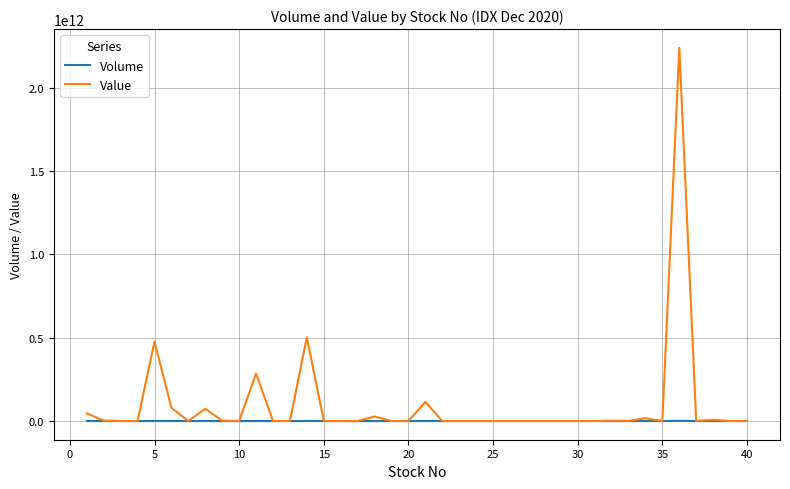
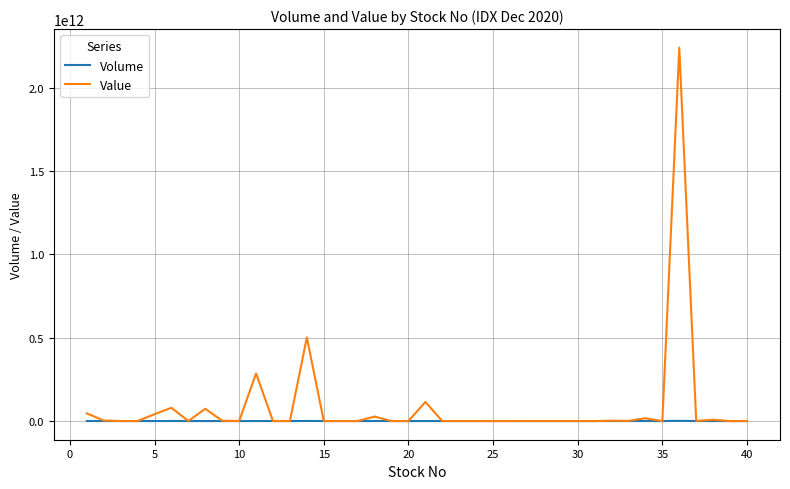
Value, 5: 480000000000 -> 40000000000
